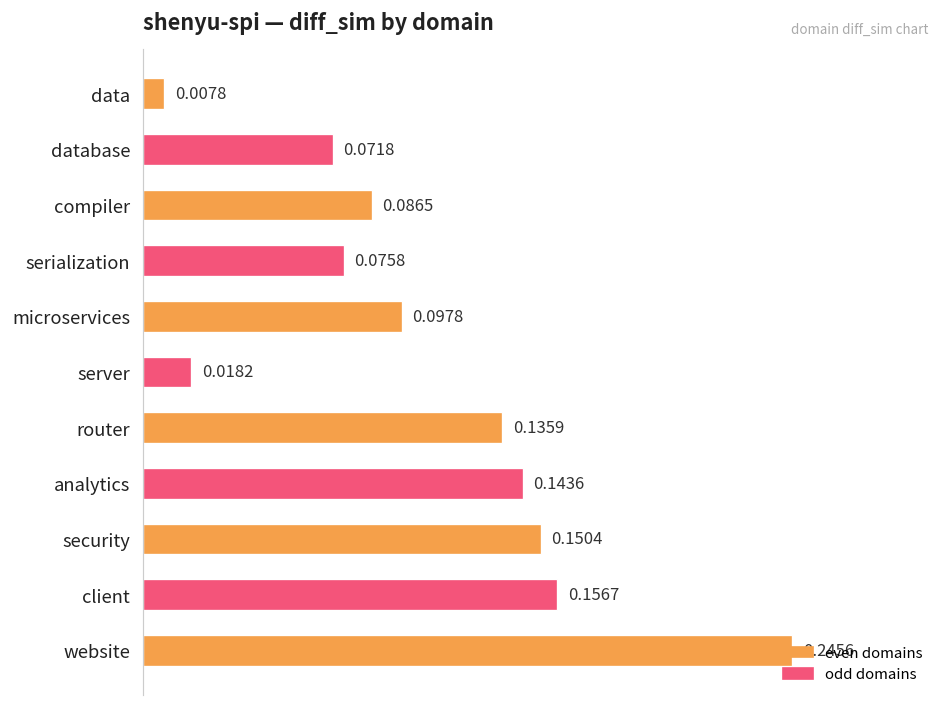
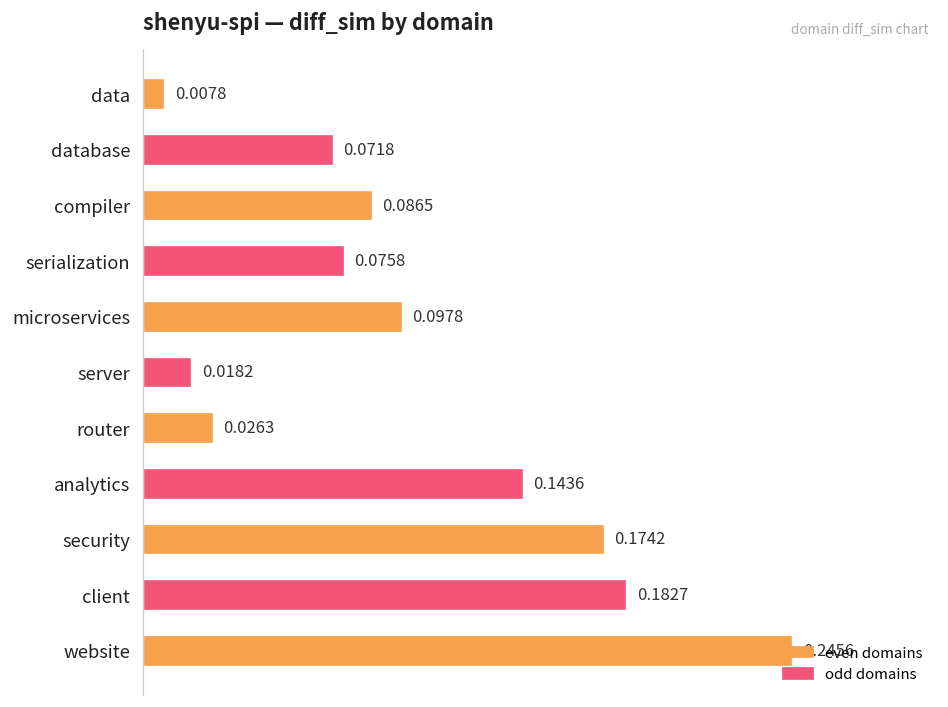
router: 0.1359 -> 0.0263
security: 0.1504 -> 0.1742
client: 0.1567 -> 0.1827
